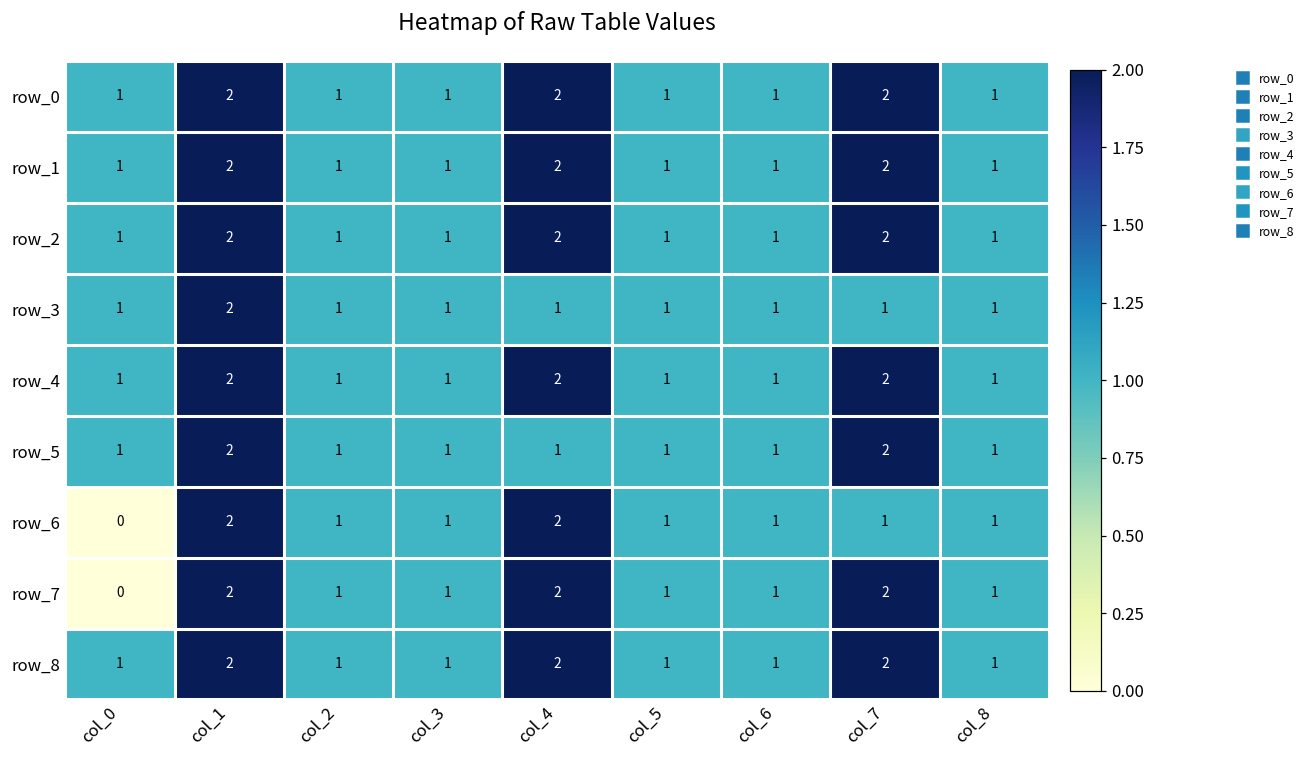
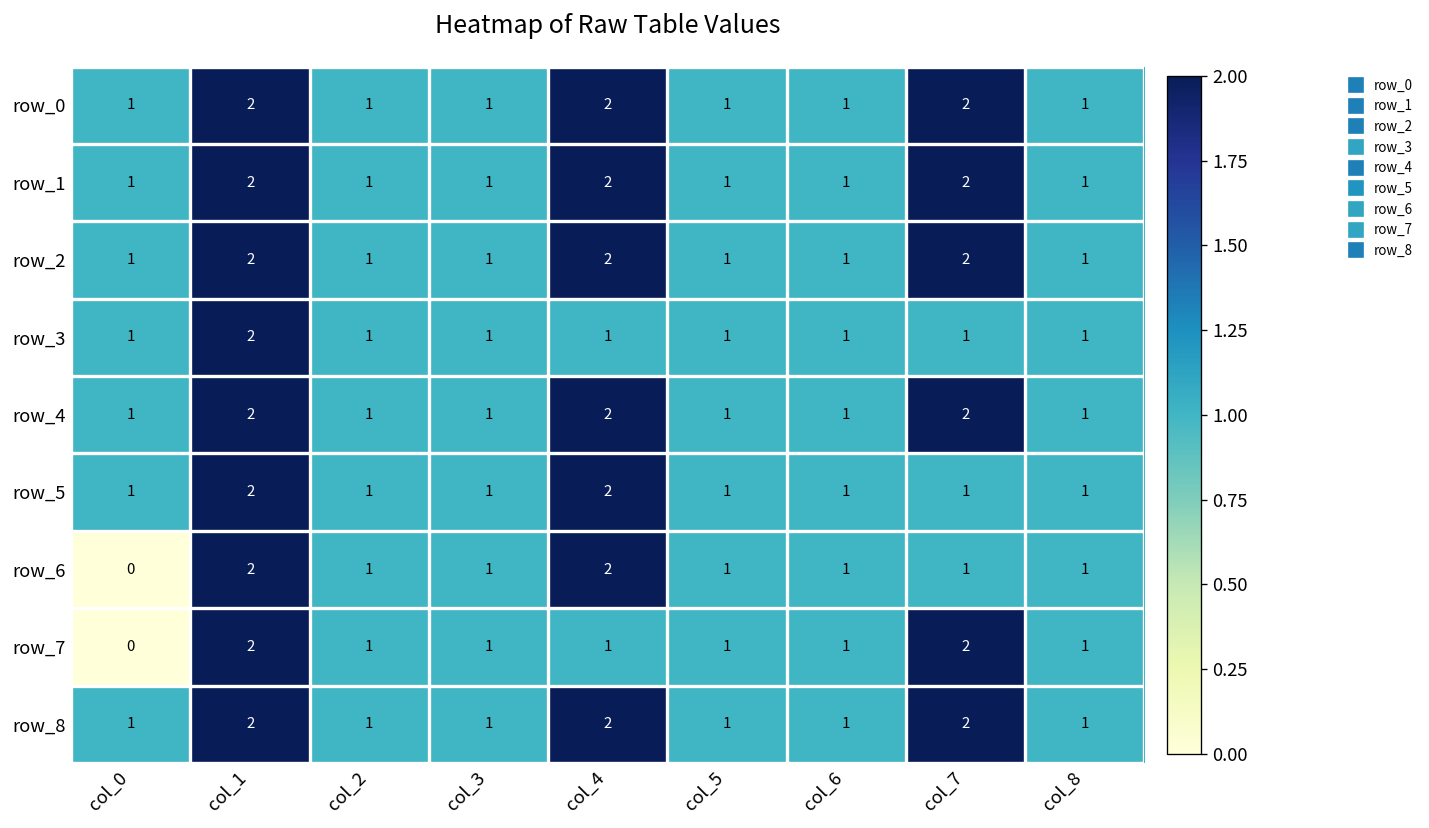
row_5, col_4: 1 -> 2
row_5, col_7: 2 -> 1
row_7, col_4: 2 -> 1
